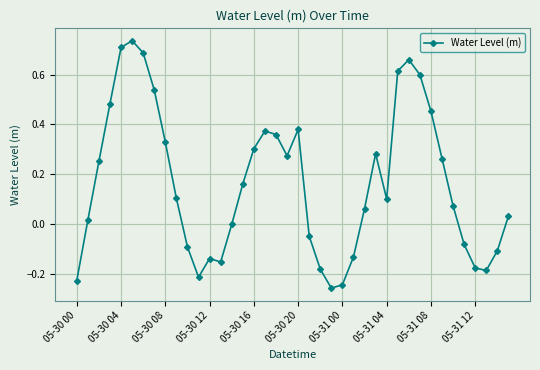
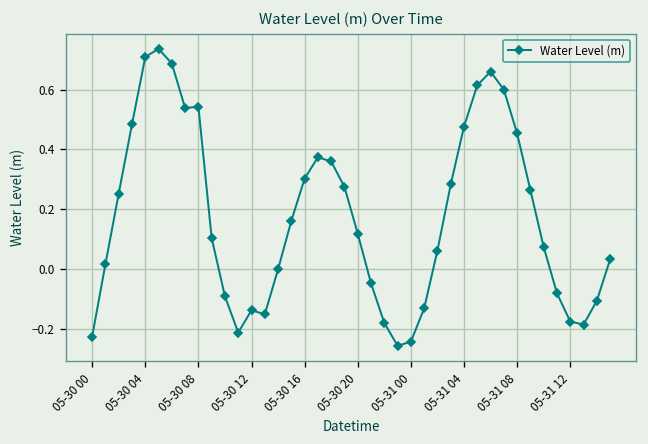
05-30 08: 0.33 -> 0.54
05-30 20: 0.38 -> 0.12
05-31 04: 0.10 -> 0.48
